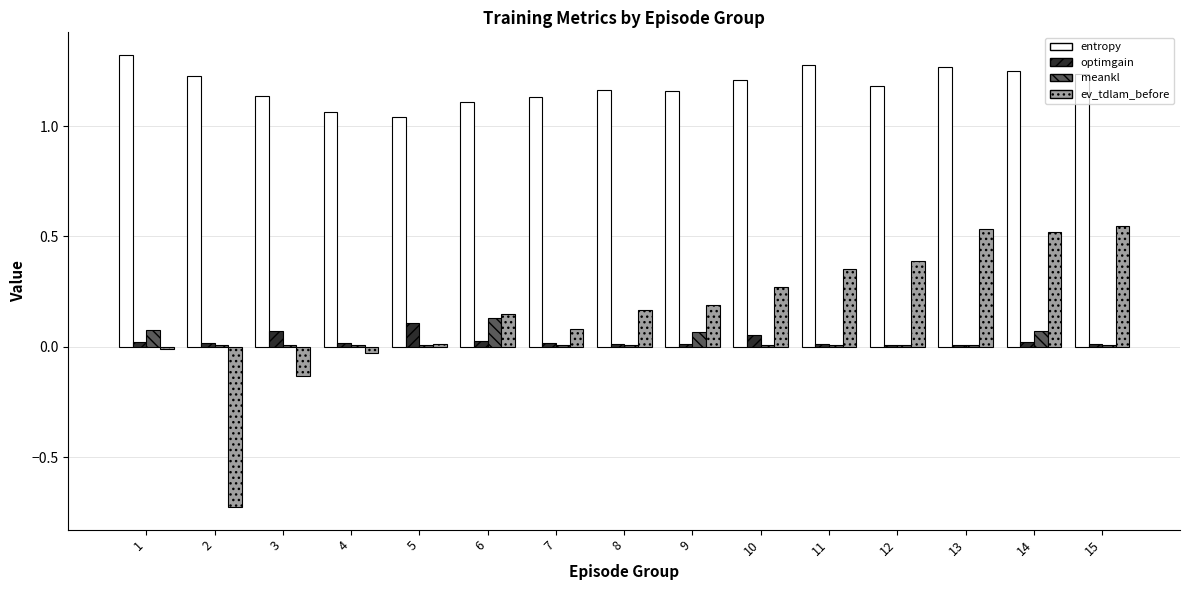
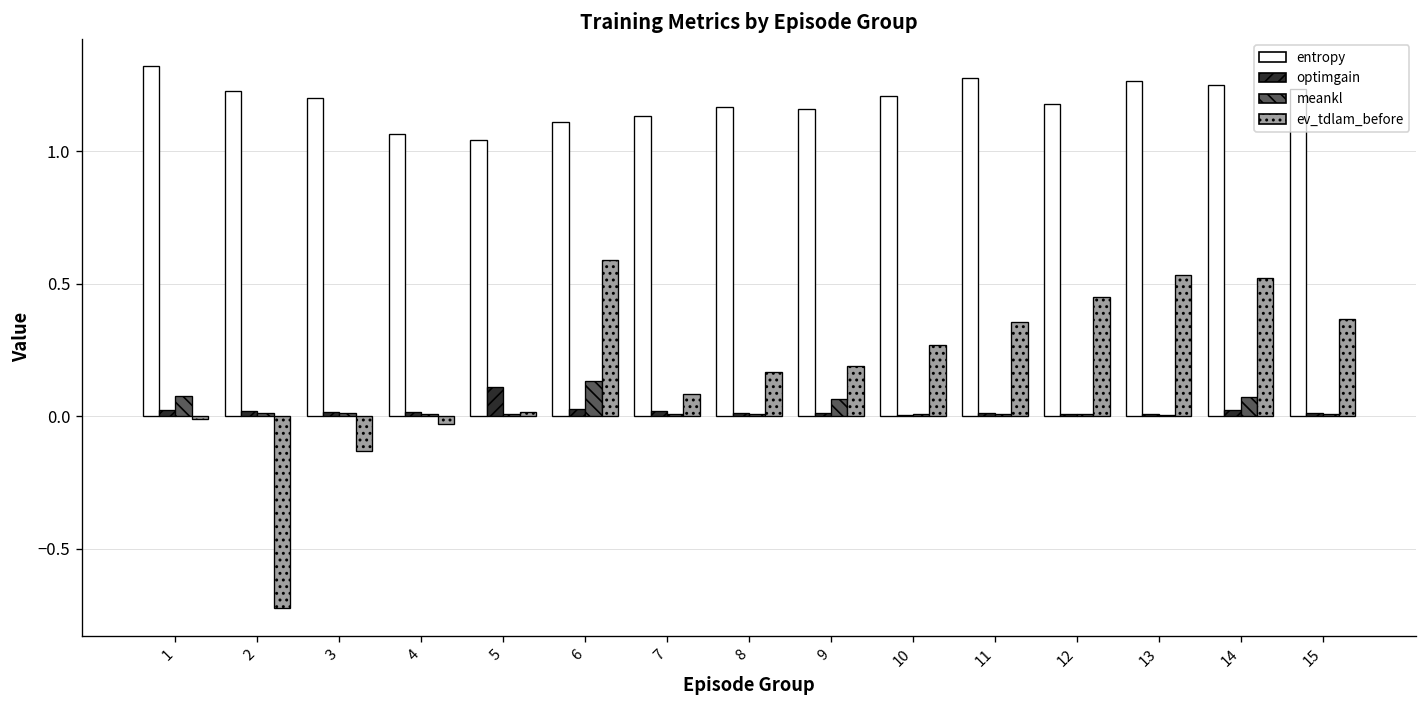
entropy, 3: 1.14 -> 1.20
optimgain, 3: 0.07 -> 0.02
ev_tdlam_before, 6: 0.15 -> 0.59
optimgain, 10: 0.05 -> 0.00
ev_tdlam_before, 12: 0.39 -> 0.45
ev_tdlam_before, 15: 0.55 -> 0.37
